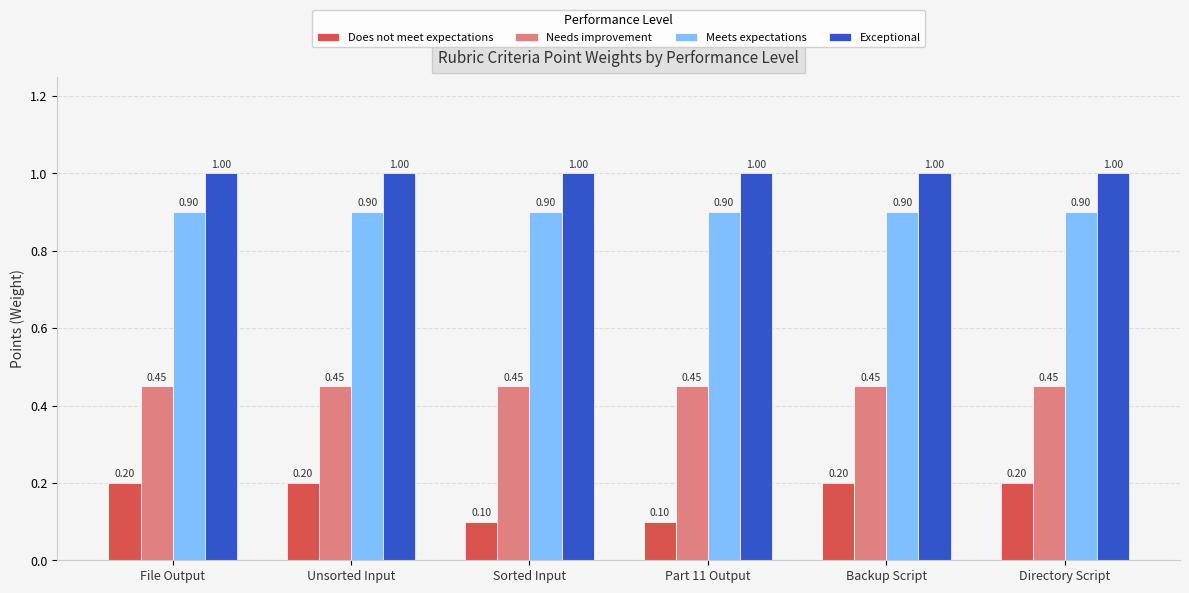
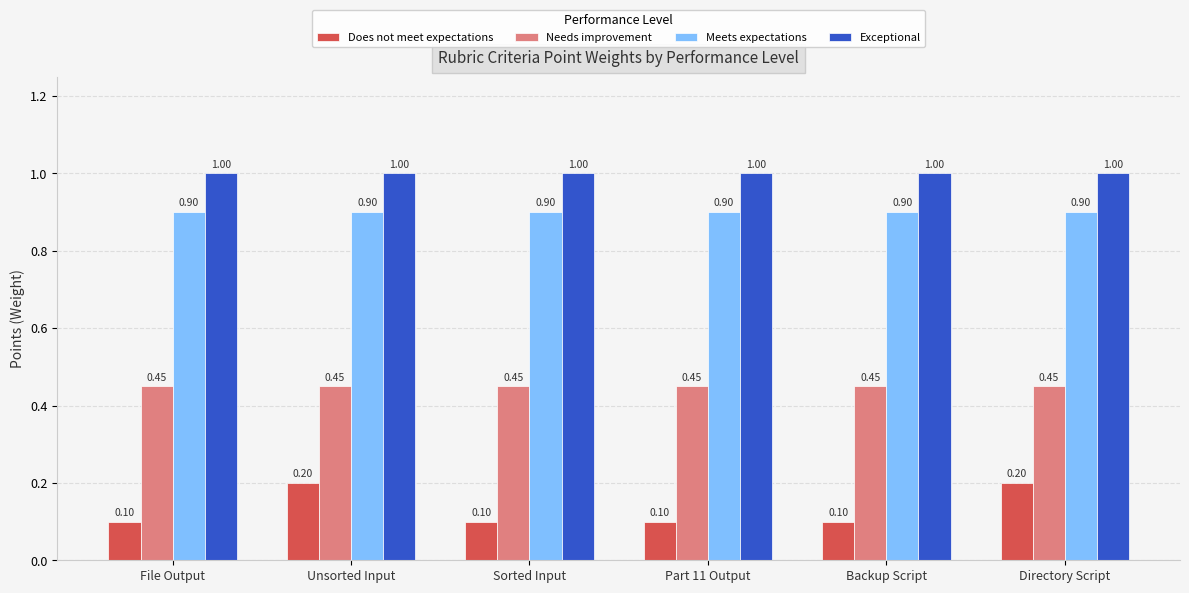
Does not meet expectations, File Output: 0.20 -> 0.10
Does not meet expectations, Backup Script: 0.20 -> 0.10
